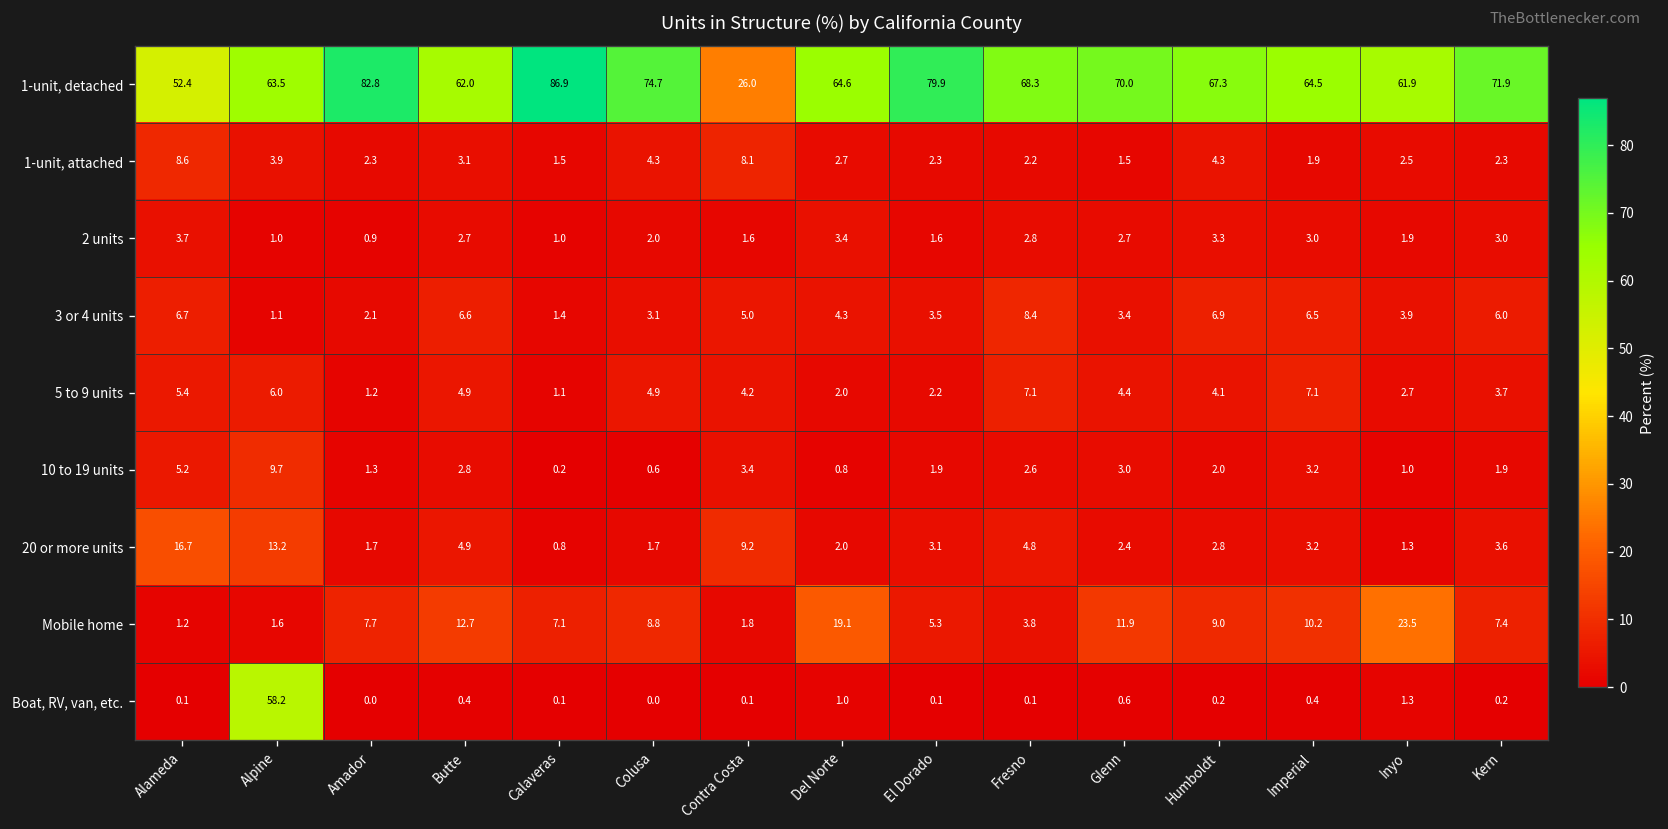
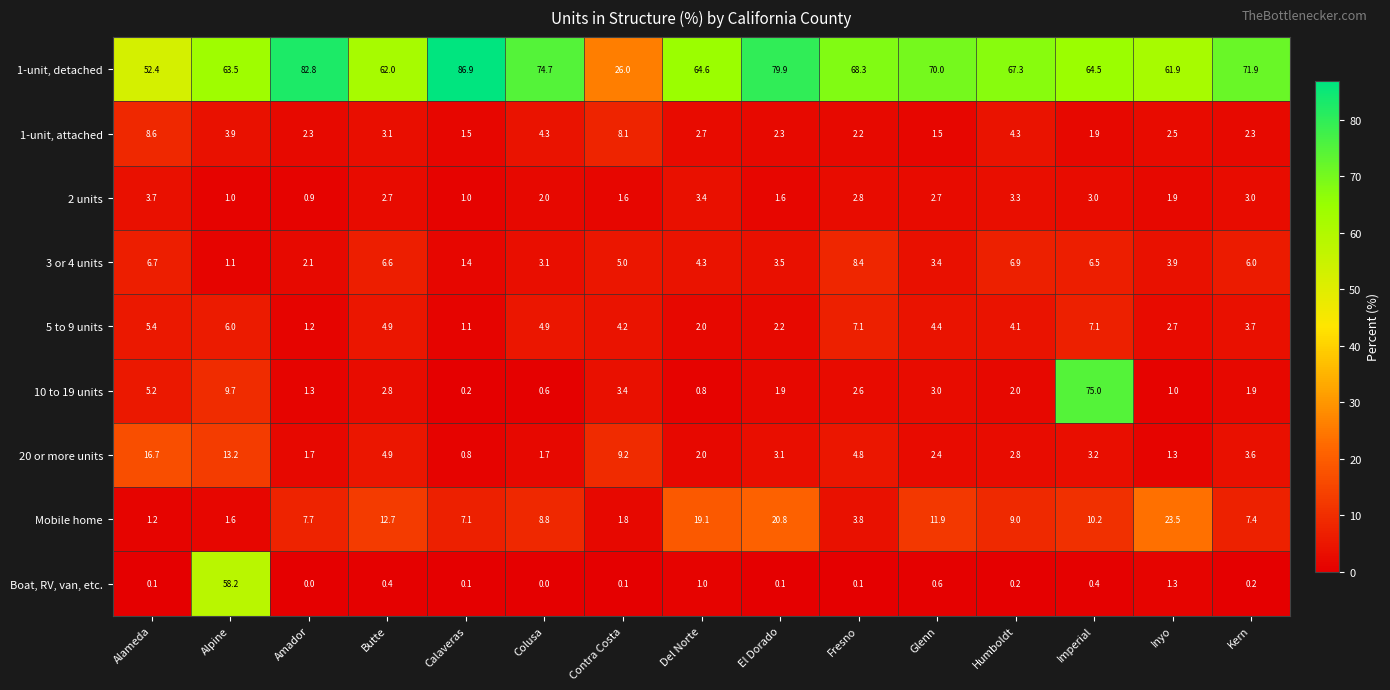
10 to 19 units, Imperial: 3.2 -> 75.0
Mobile home, El Dorado: 5.3 -> 20.8
